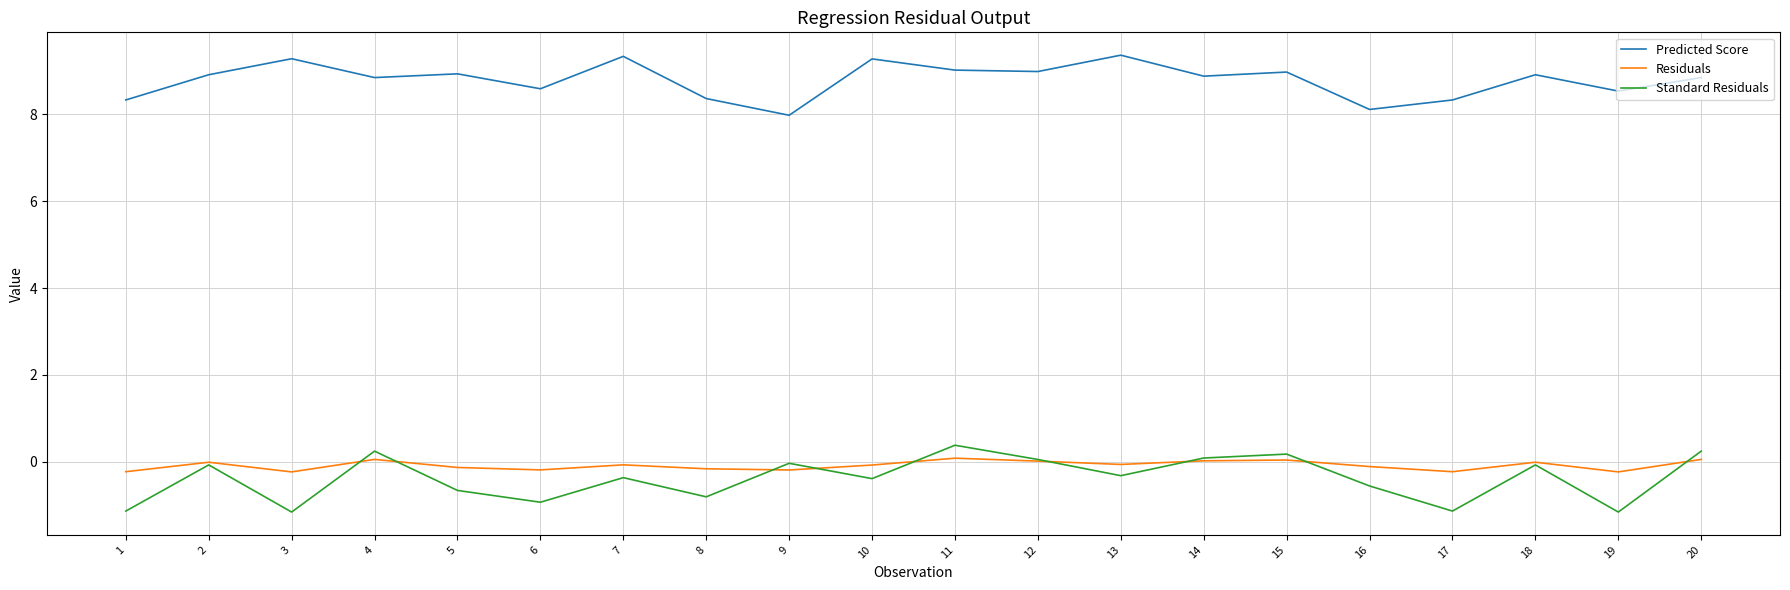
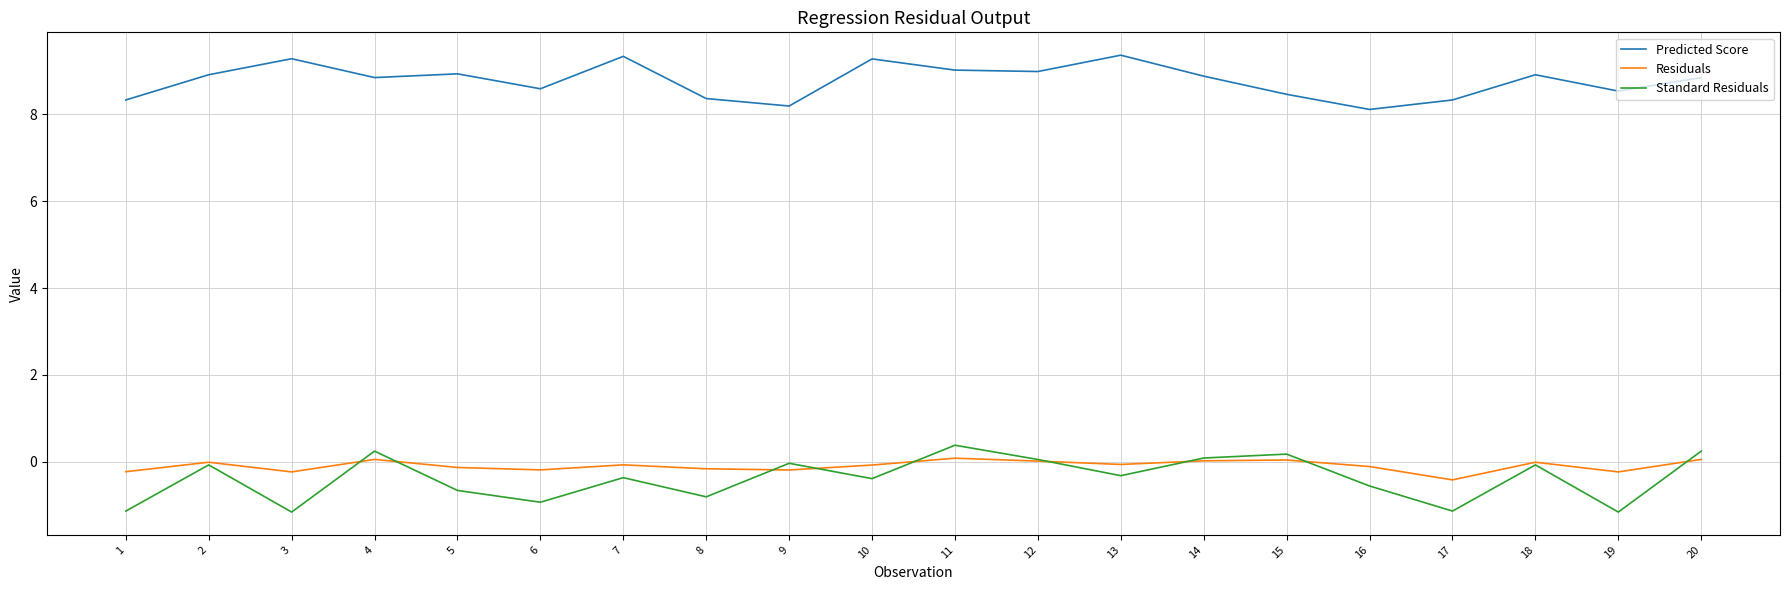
Predicted Score, 9: 8.0 -> 8.2
Predicted Score, 15: 9.0 -> 8.5
Residuals, 17: -0.2 -> -0.4
